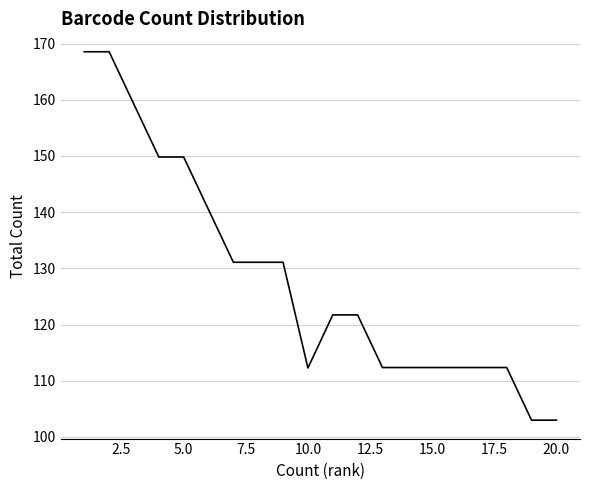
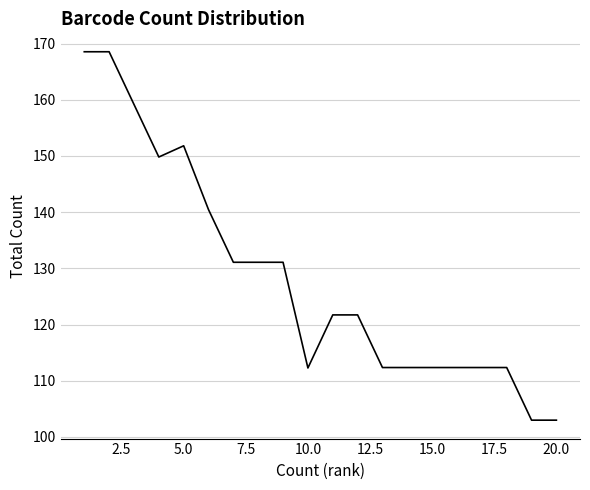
5.0: 150 -> 152
